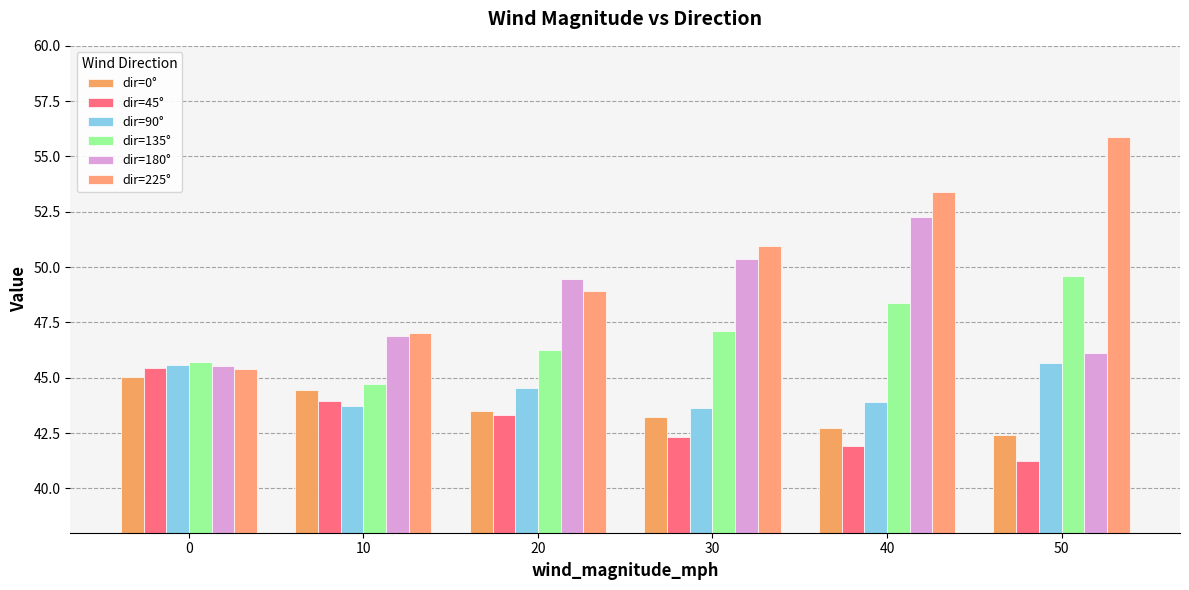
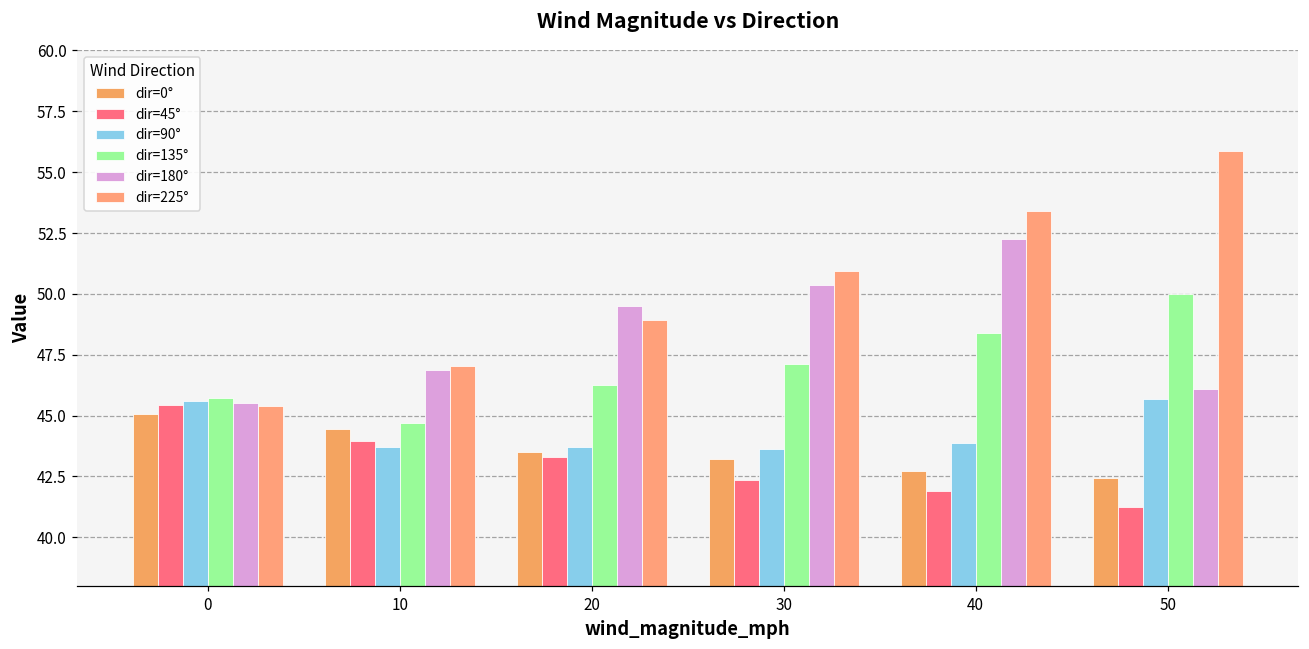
dir=90°, 20: 44.5 -> 43.7
dir=135°, 50: 49.6 -> 50.0
